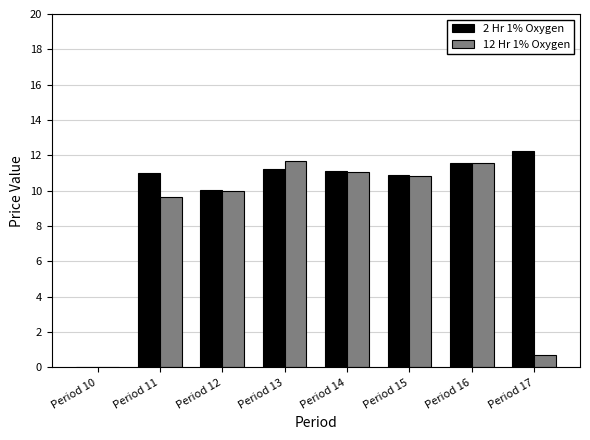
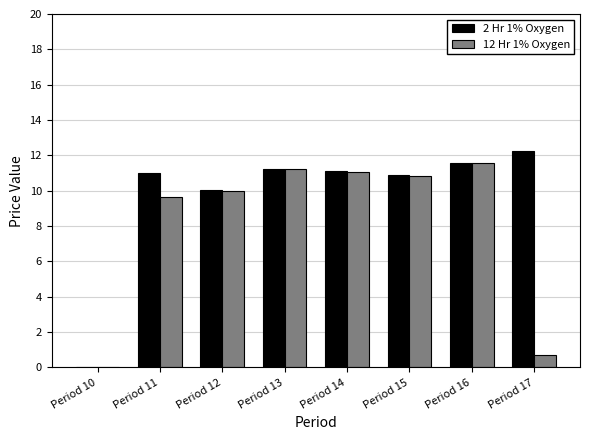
12 Hr 1% Oxygen, Period 13: 11.7 -> 11.2
